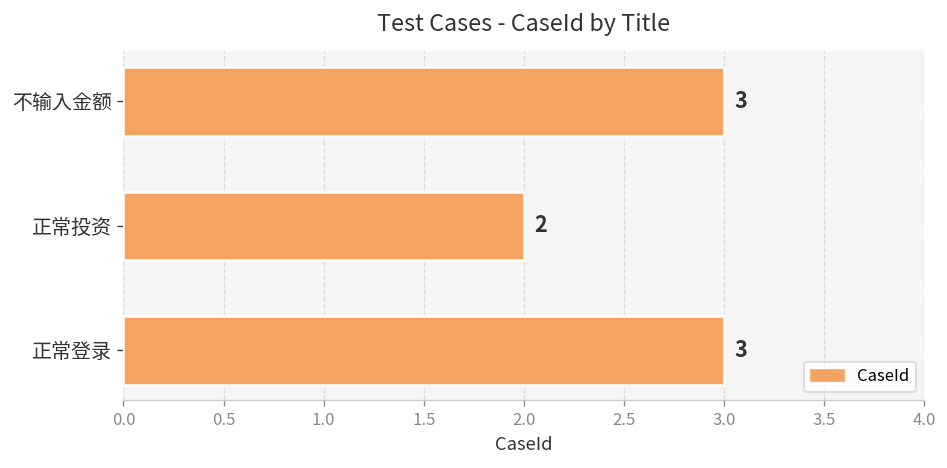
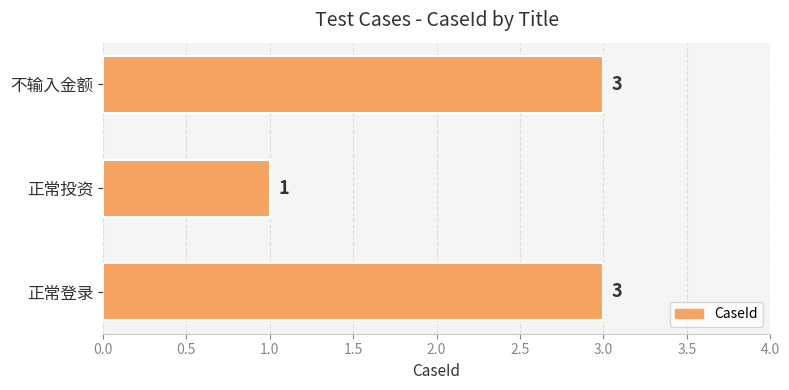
正常投资: 2 -> 1
